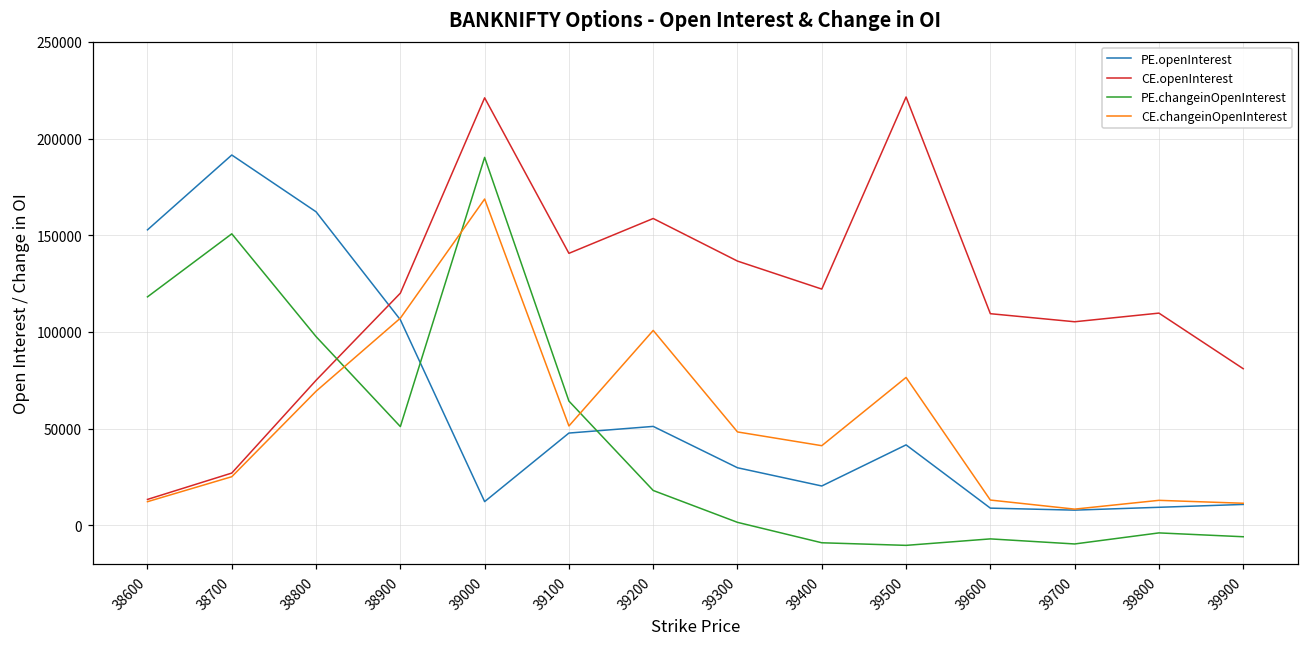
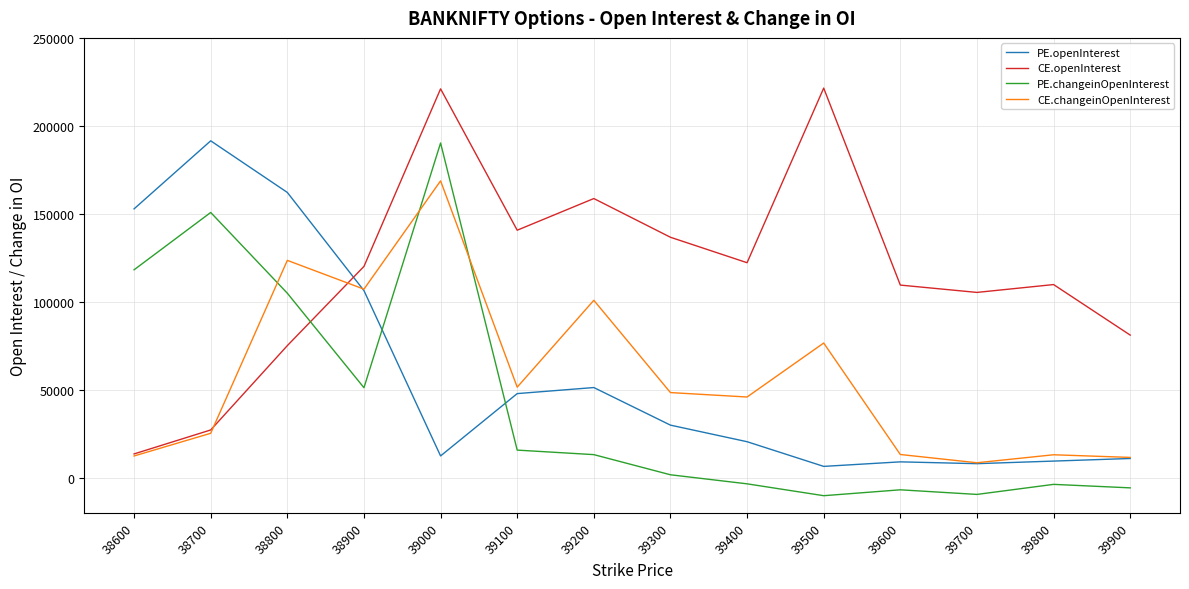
PE.changeinOpenInterest, 38800: 98000 -> 105000
CE.changeinOpenInterest, 38800: 69000 -> 124000
PE.changeinOpenInterest, 39100: 64000 -> 16000
PE.changeinOpenInterest, 39200: 18000 -> 13000
PE.changeinOpenInterest, 39400: -9000 -> -4000
CE.changeinOpenInterest, 39400: 41000 -> 46000
PE.openInterest, 39500: 42000 -> 6000
